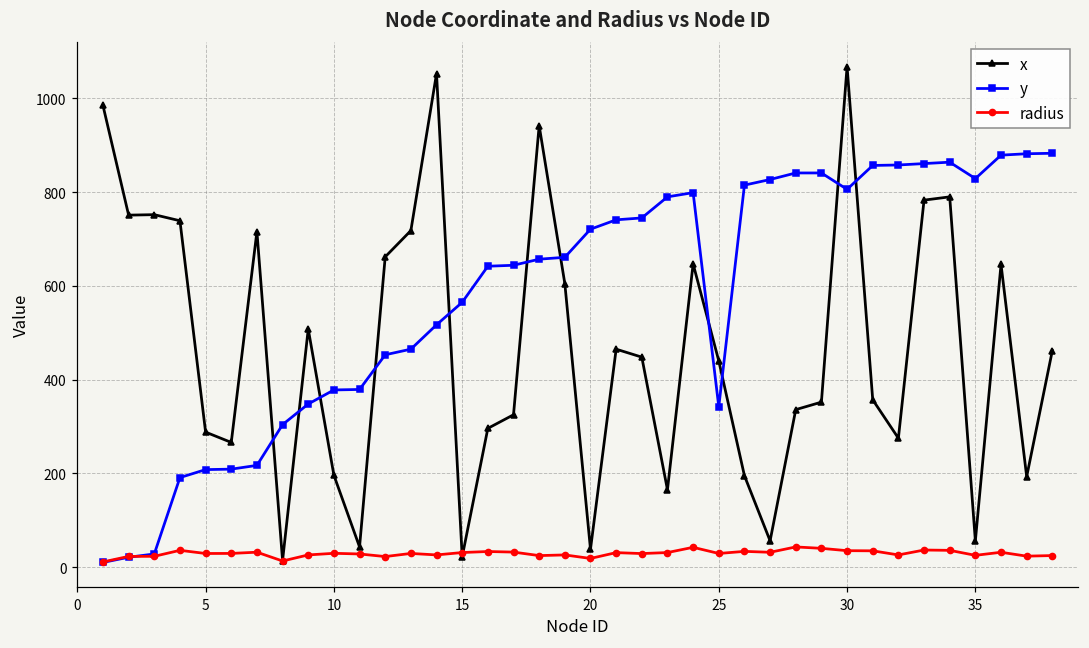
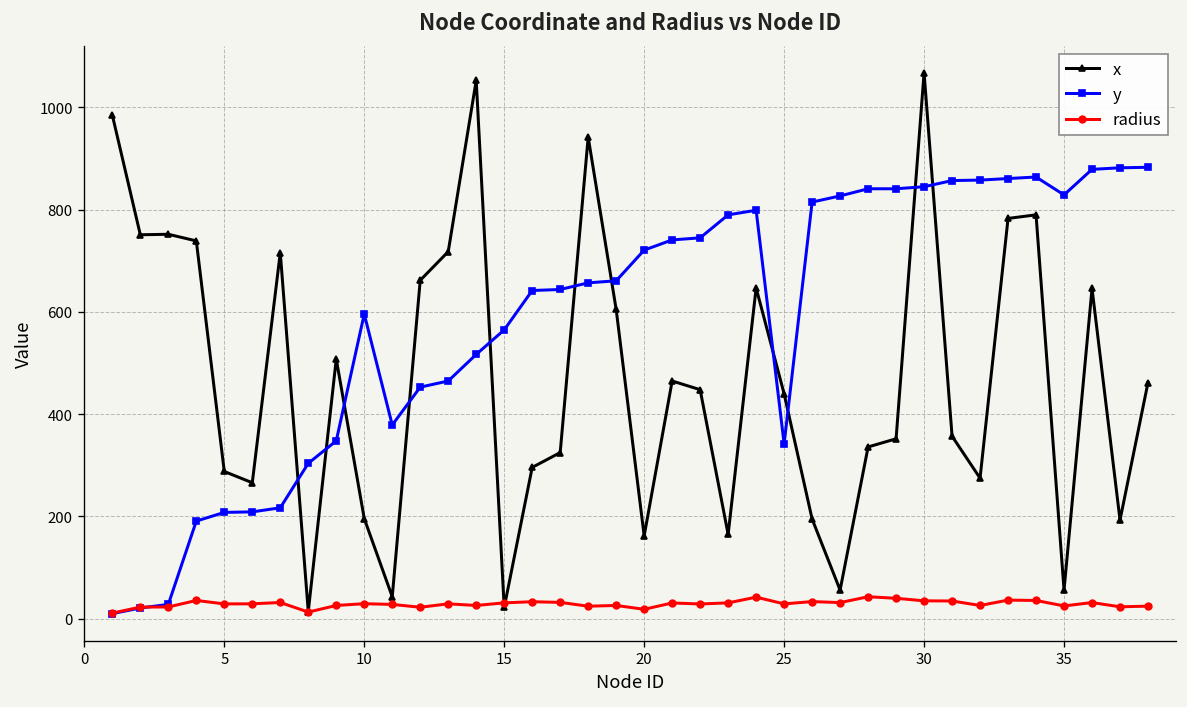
y, 10: 380 -> 600
x, 20: 40 -> 160
y, 30: 810 -> 850
